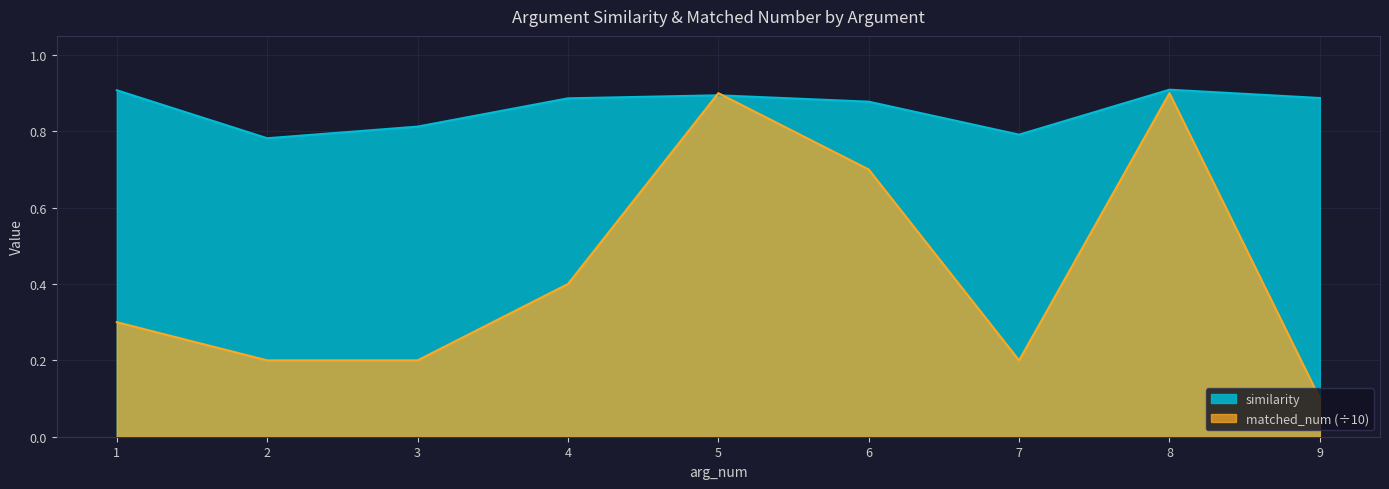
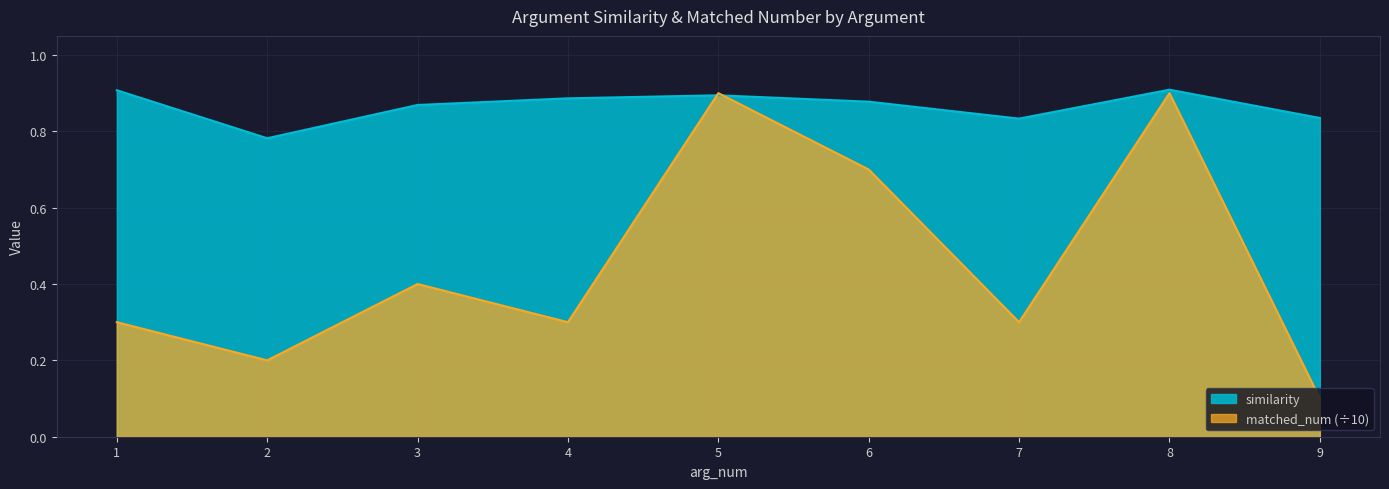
similarity, 3: 0.81 -> 0.87
matched_num (÷10), 3: 0.20 -> 0.40
matched_num (÷10), 4: 0.40 -> 0.30
similarity, 7: 0.79 -> 0.83
matched_num (÷10), 7: 0.20 -> 0.30
similarity, 9: 0.89 -> 0.83
